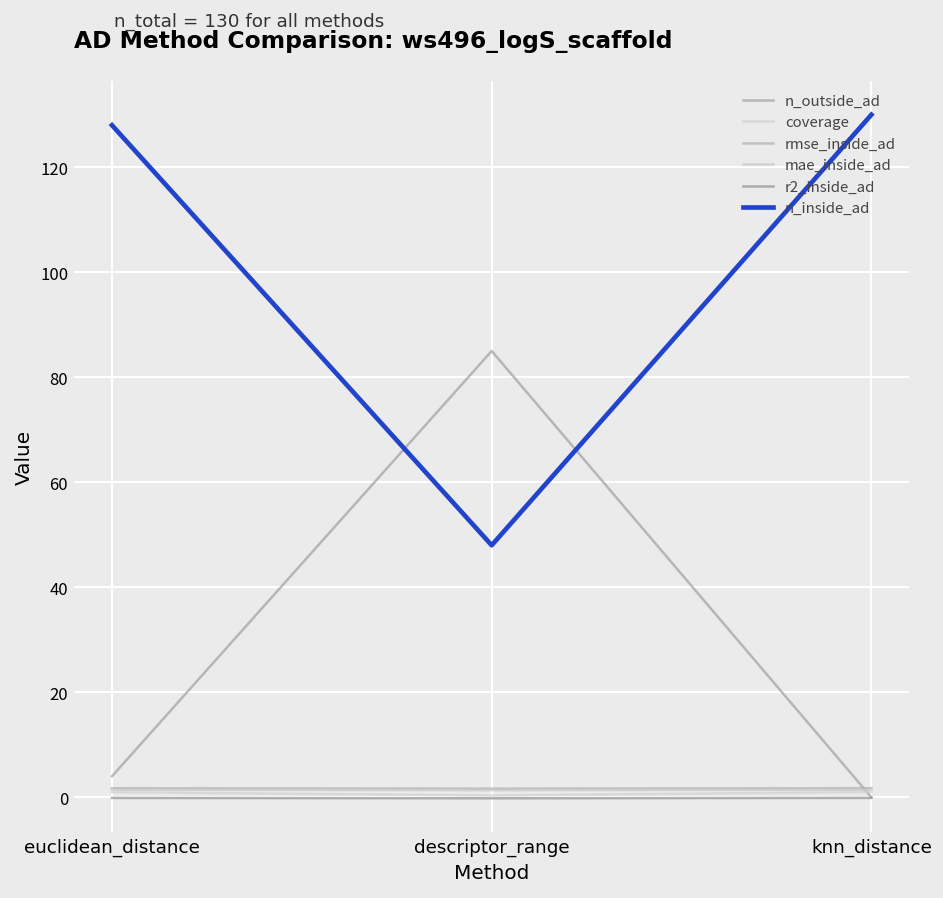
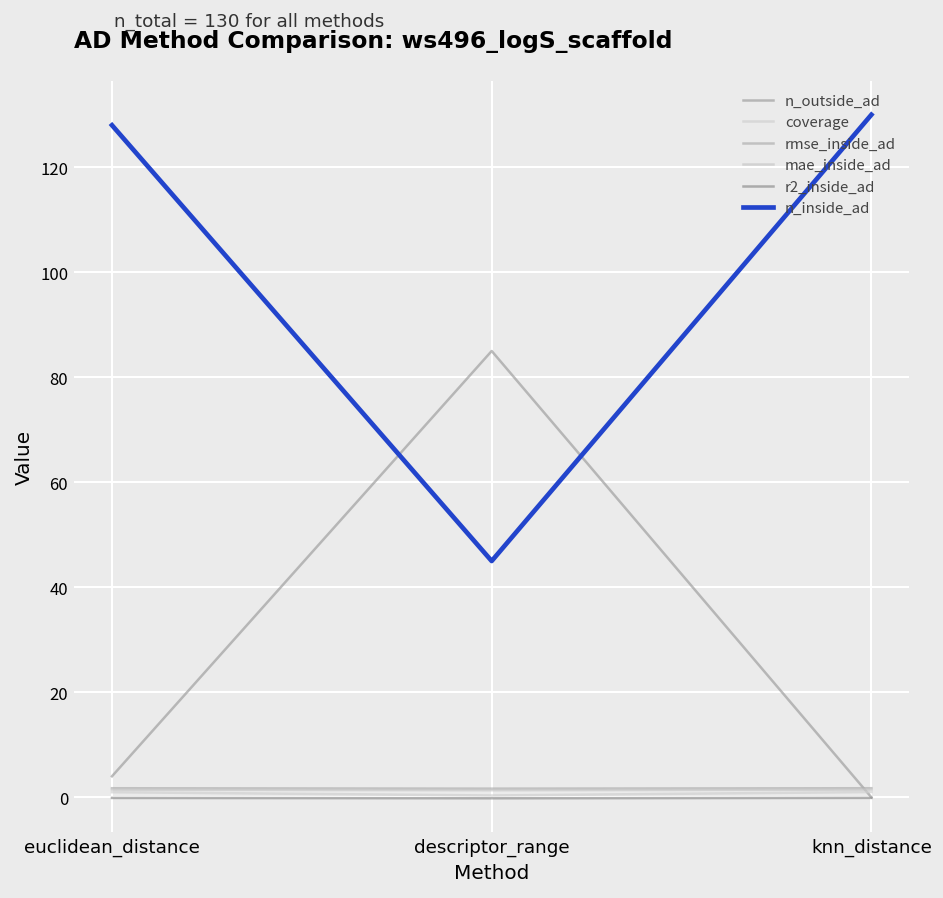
n_inside_ad, descriptor_range: 48 -> 45
